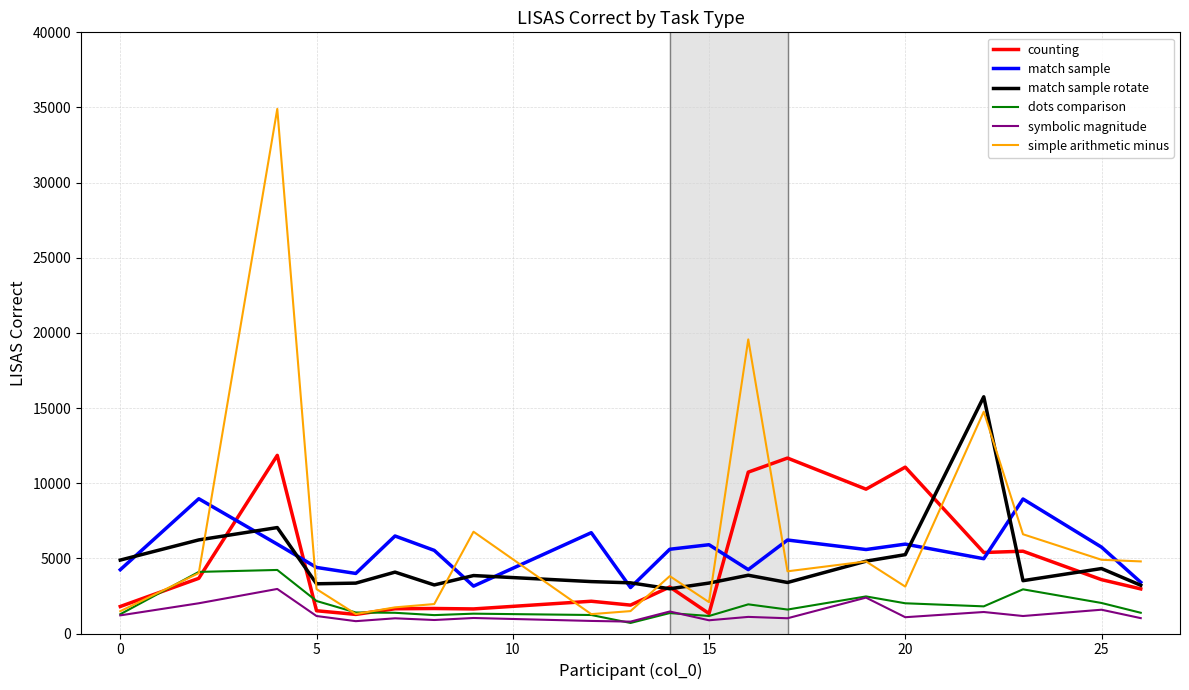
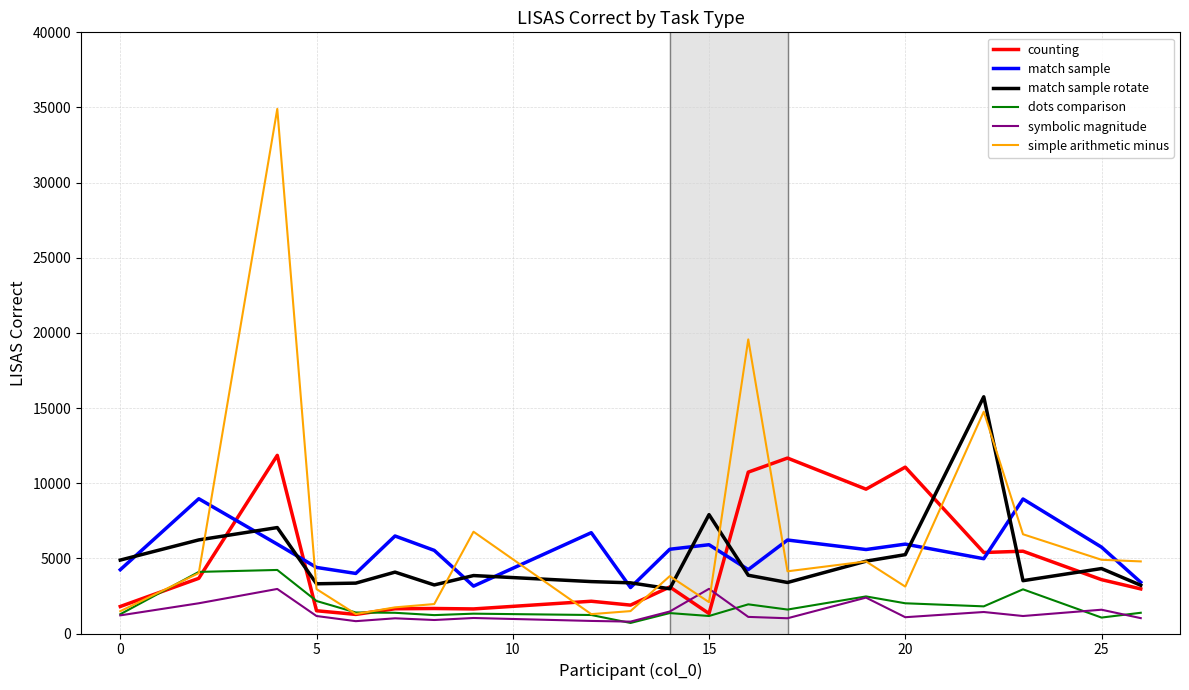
match sample rotate, 15: 3400 -> 7900
symbolic magnitude, 15: 900 -> 3000
dots comparison, 25: 2000 -> 1100
